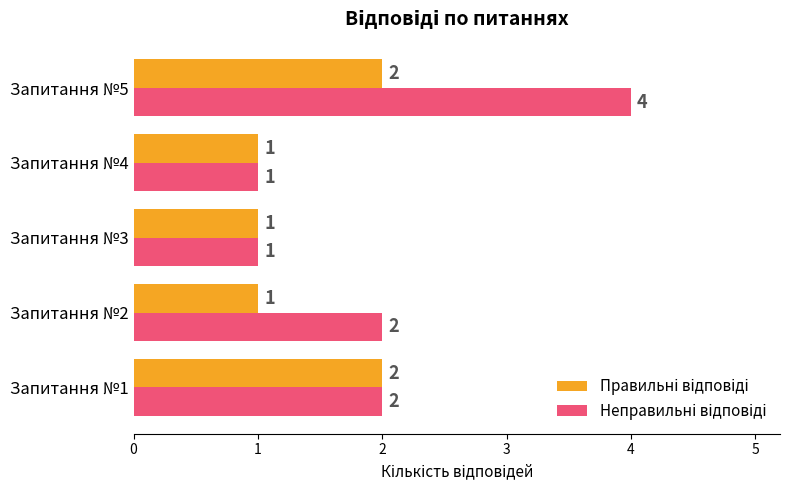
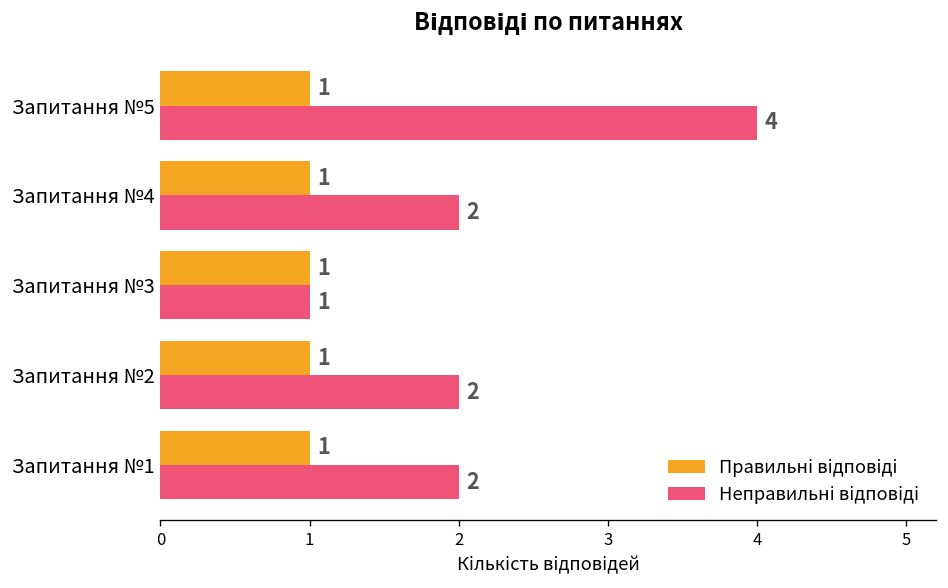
Правильні відповіді, Запитання №5: 2 -> 1
Неправильні відповіді, Запитання №4: 1 -> 2
Правильні відповіді, Запитання №1: 2 -> 1
